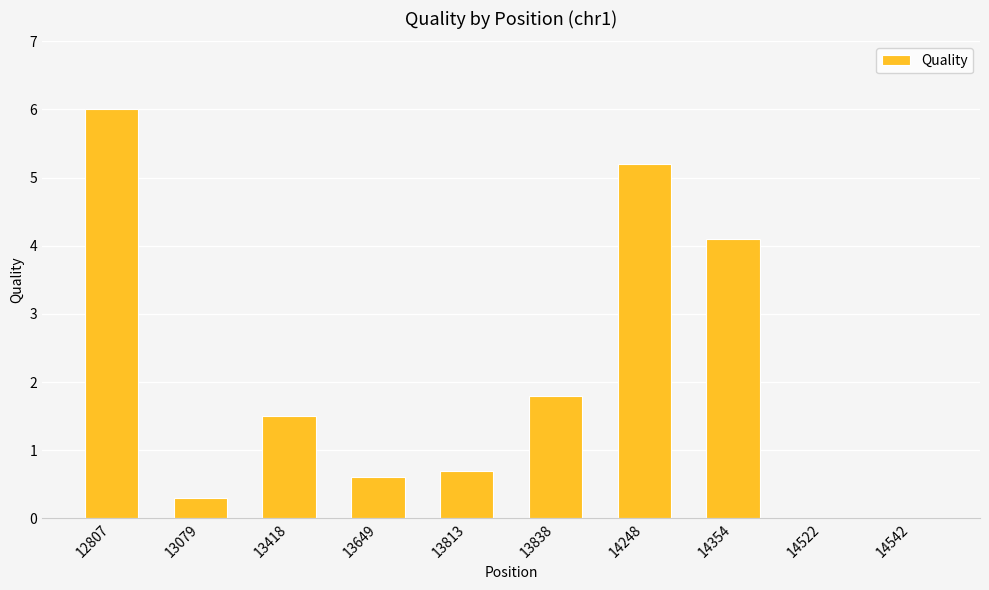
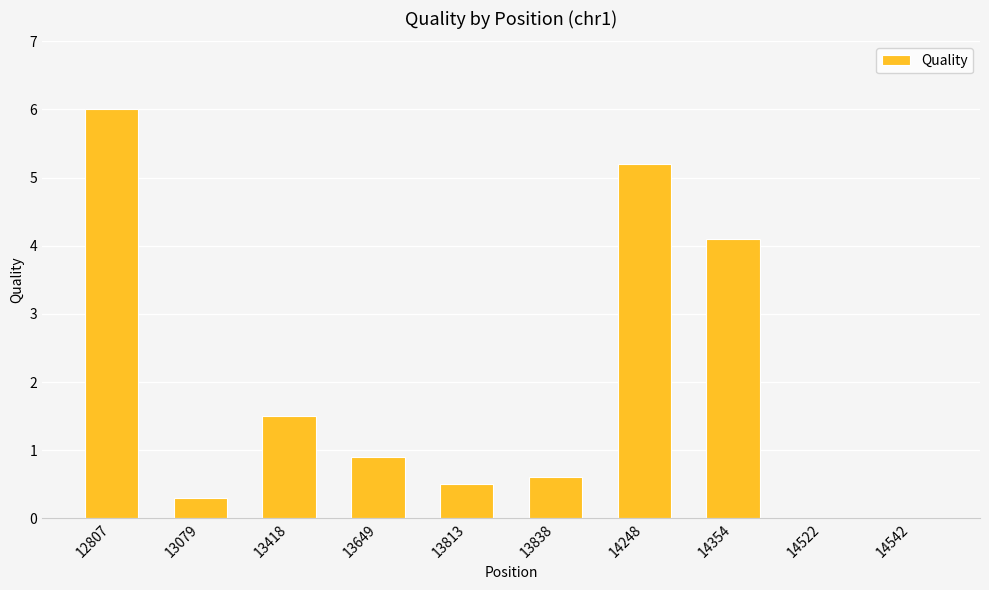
13649: 0.6 -> 0.9
13813: 0.7 -> 0.5
13838: 1.8 -> 0.6
